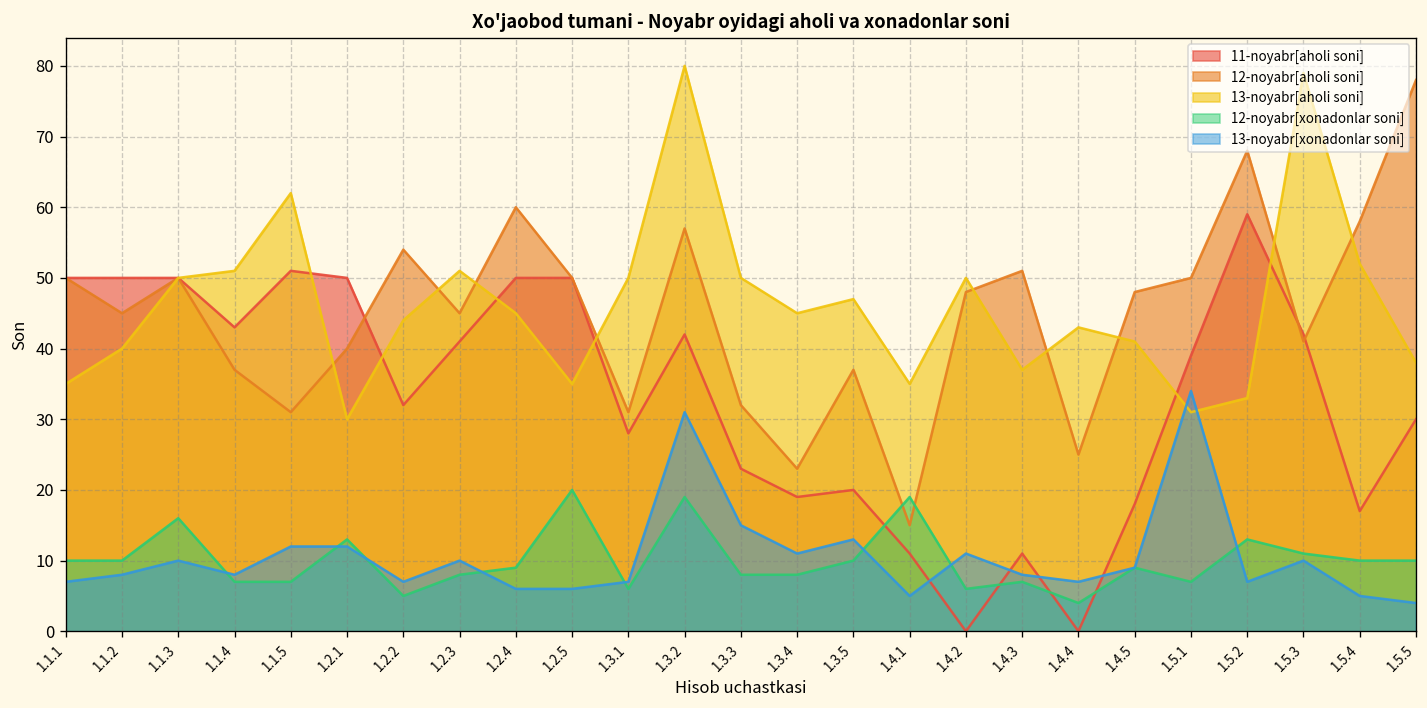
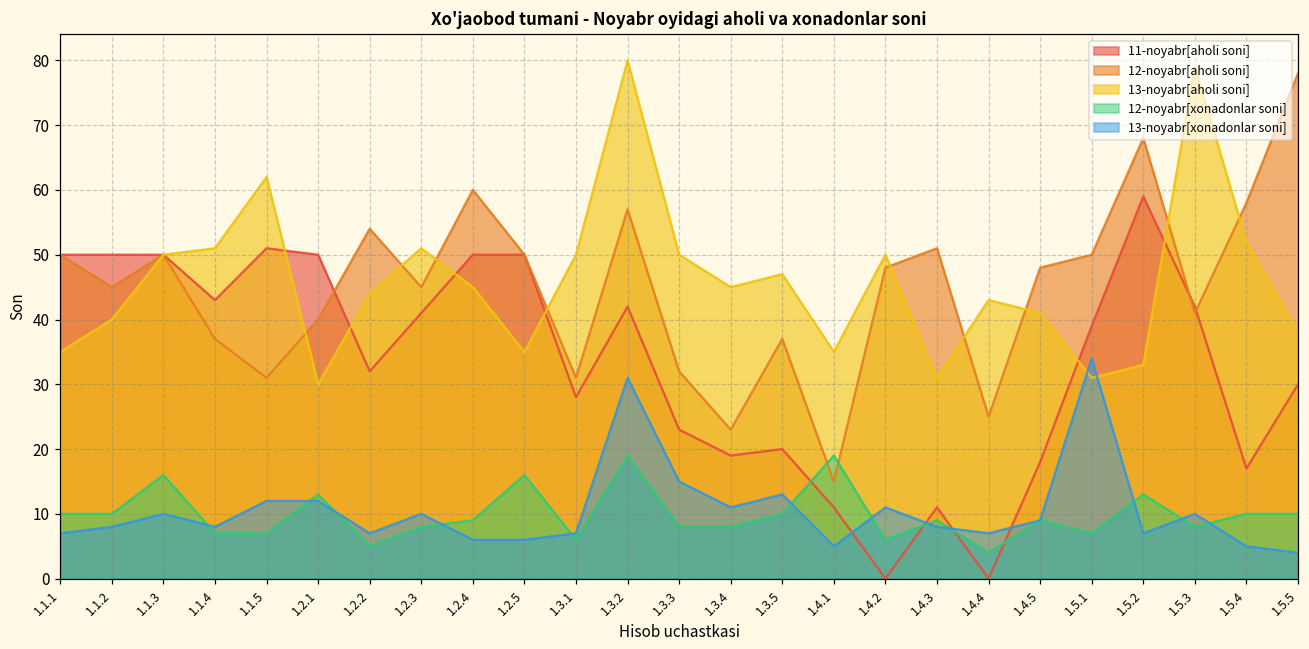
12-noyabr[xonadonlar soni], 1.2.5: 20 -> 16
13-noyabr[aholi soni], 1.4.3: 37 -> 31
12-noyabr[xonadonlar soni], 1.4.3: 7 -> 9
12-noyabr[xonadonlar soni], 1.5.3: 11 -> 8
